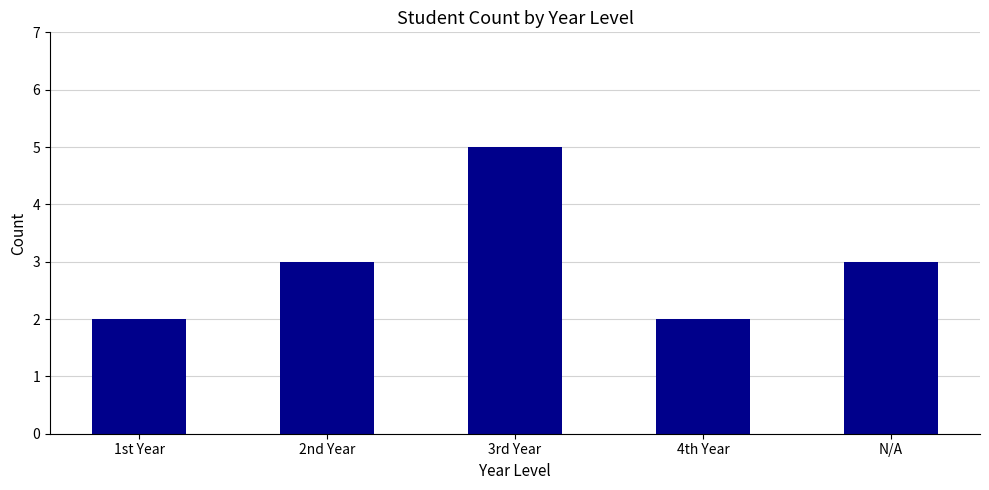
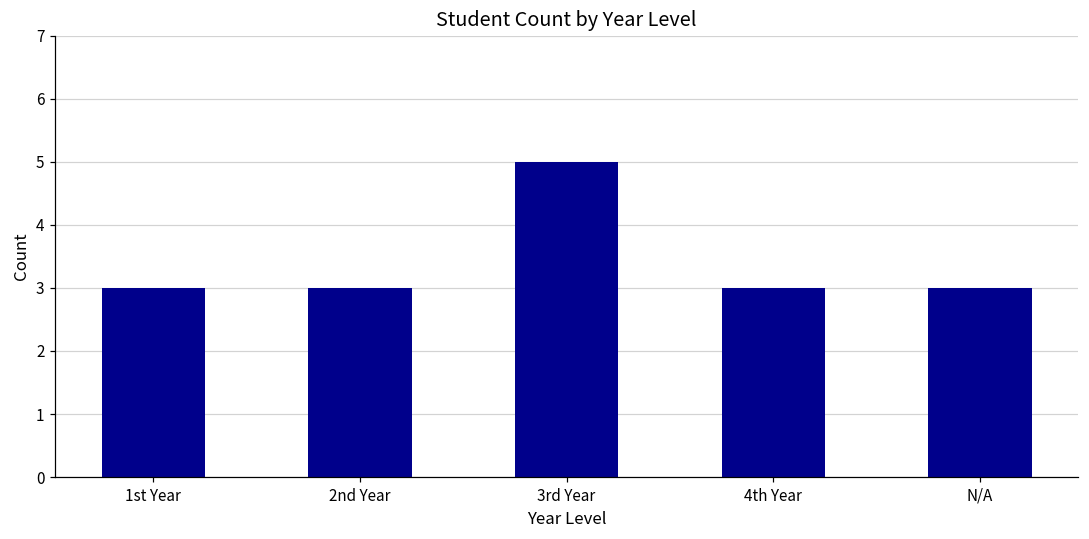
1st Year: 2 -> 3
4th Year: 2 -> 3
